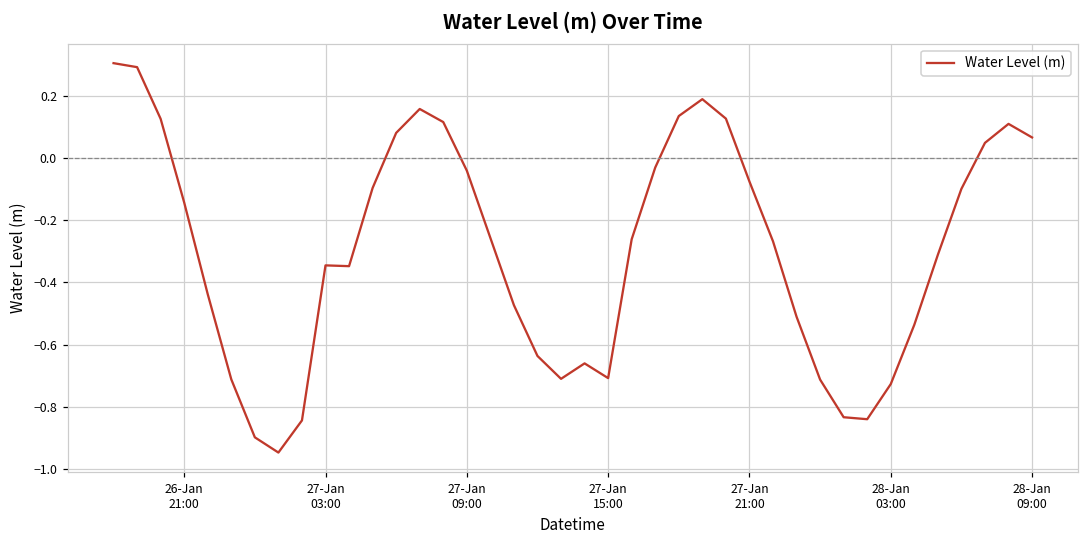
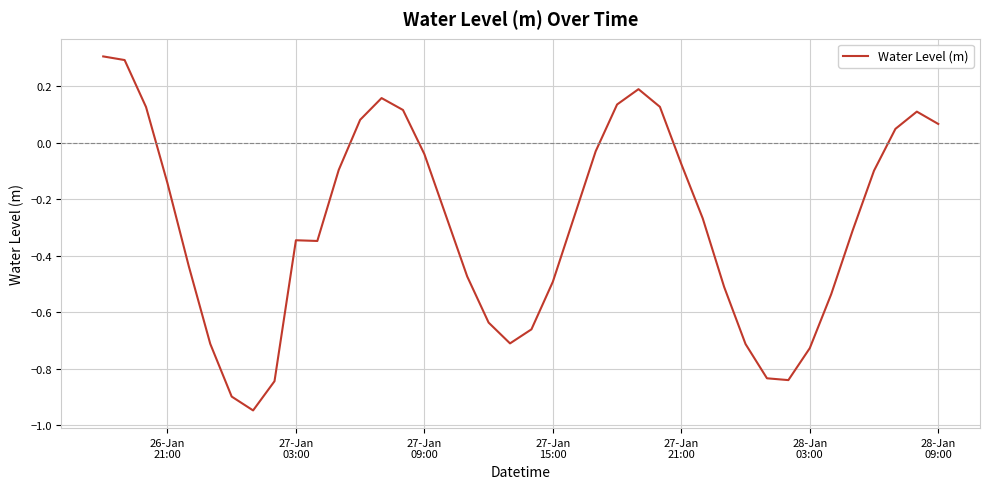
27-Jan 15:00: -0.71 -> -0.49
